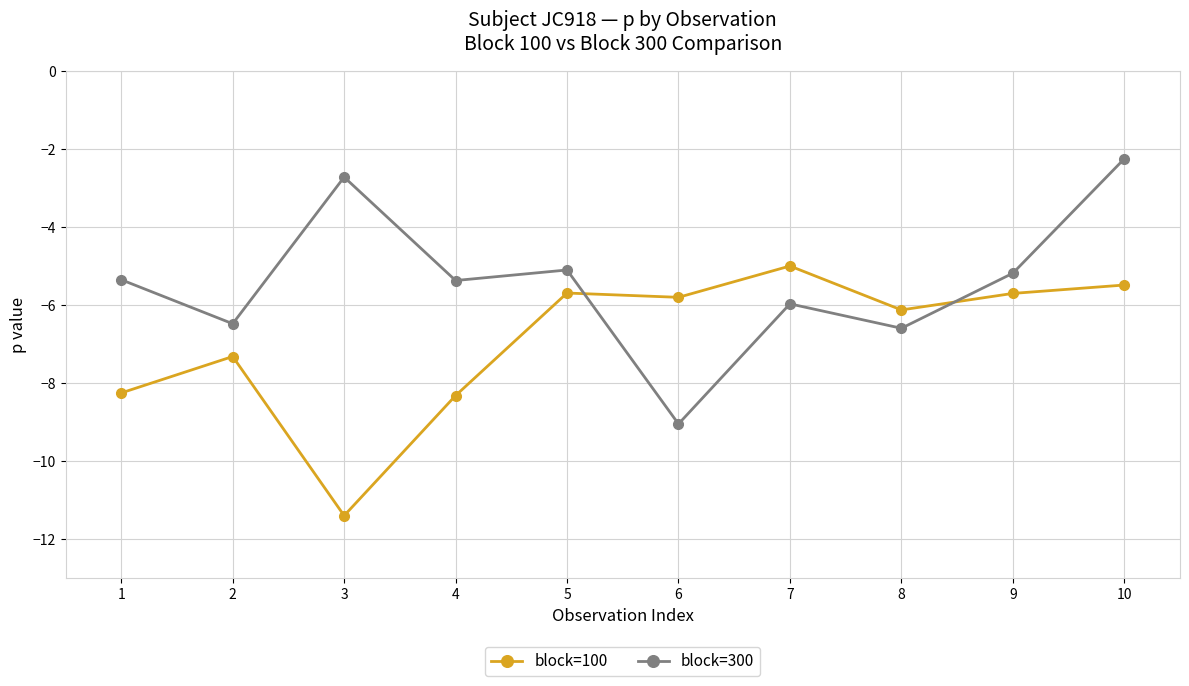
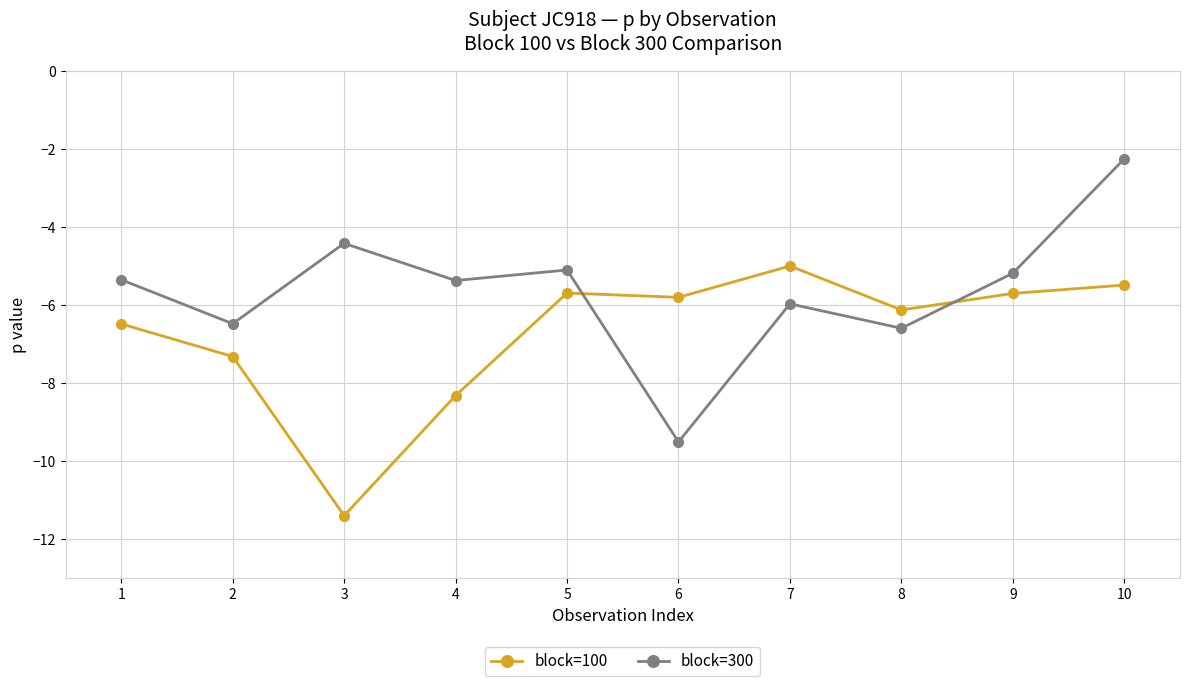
block=100, 1: -8.3 -> -6.5
block=300, 3: -2.7 -> -4.4
block=300, 6: -9.0 -> -9.5
